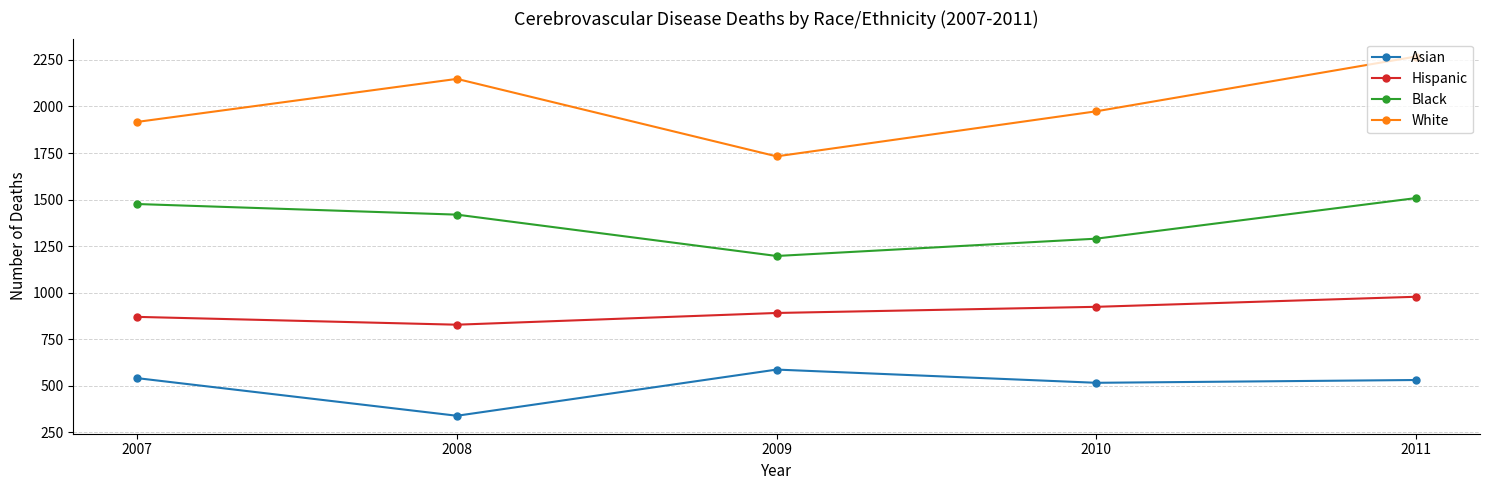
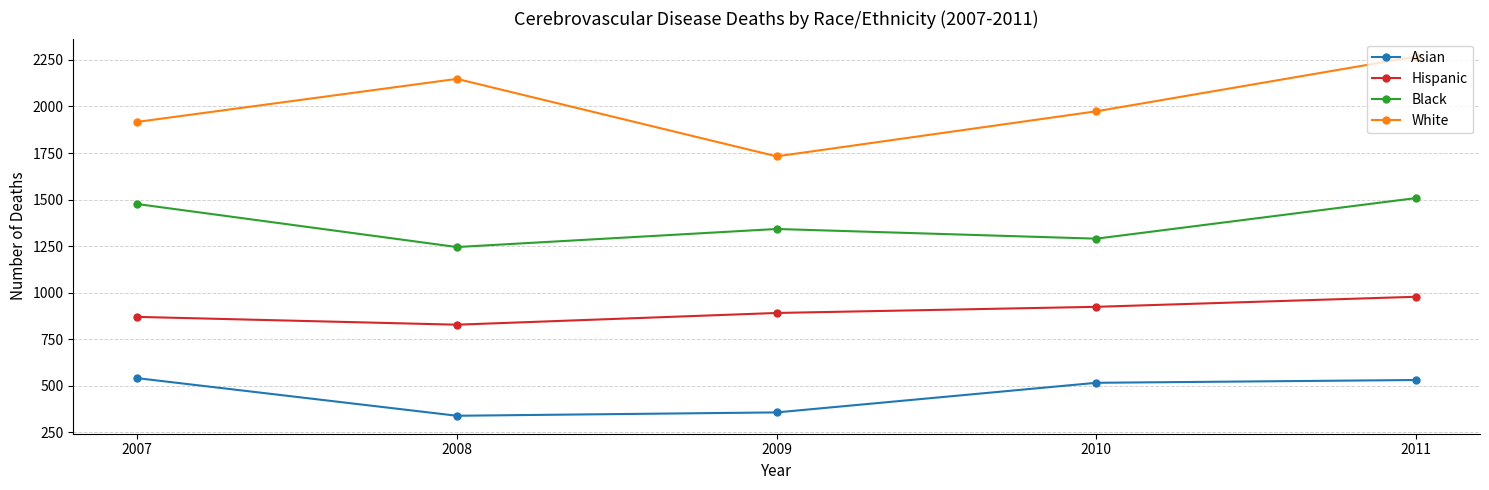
Black, 2008: 1420 -> 1250
Asian, 2009: 590 -> 360
Black, 2009: 1200 -> 1340
